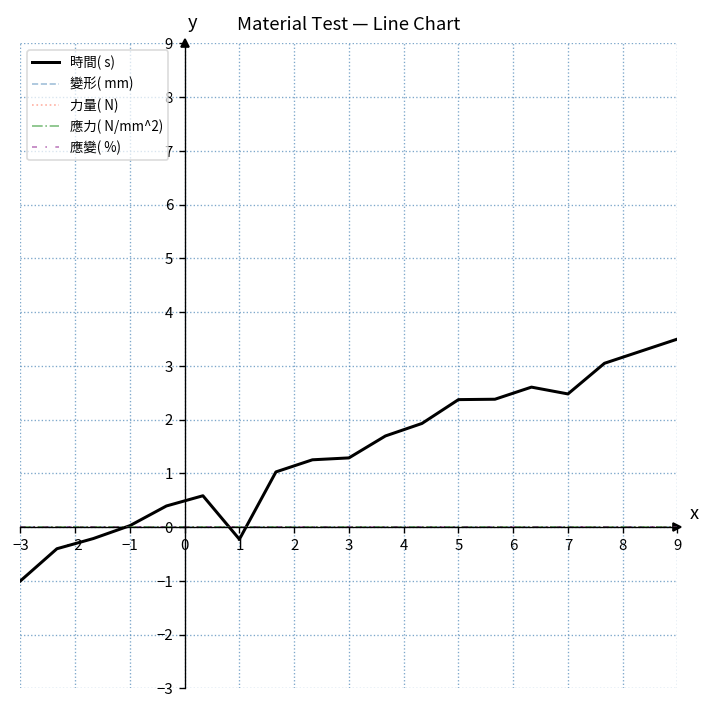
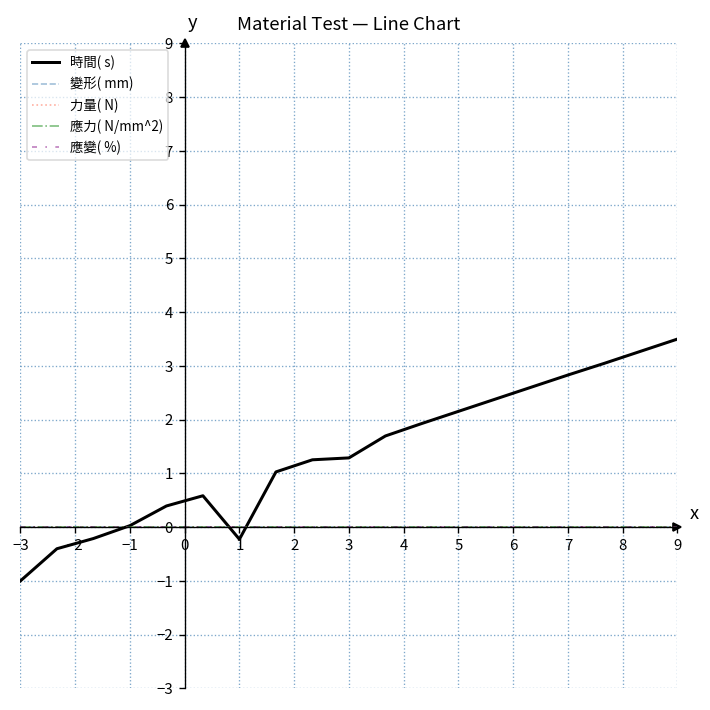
時間( s), 5: 2.4 -> 2.2
時間( s), 7: 2.5 -> 2.8
